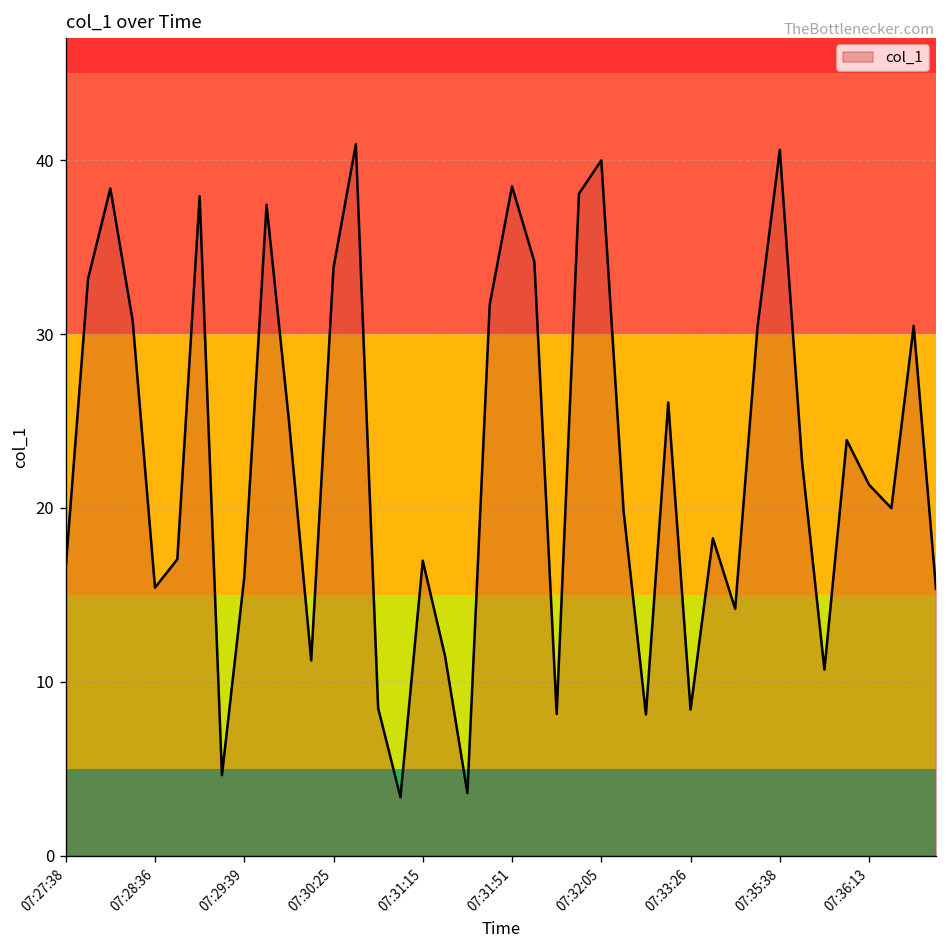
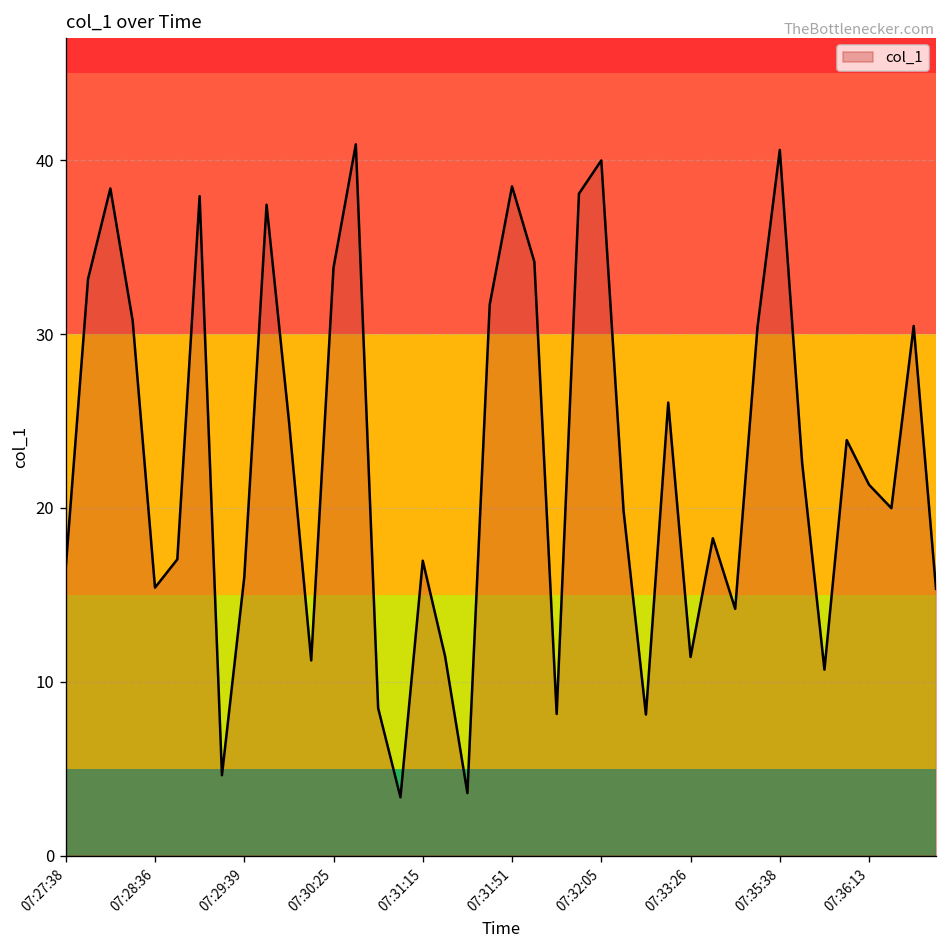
07:33:26: 8.4 -> 11.4
